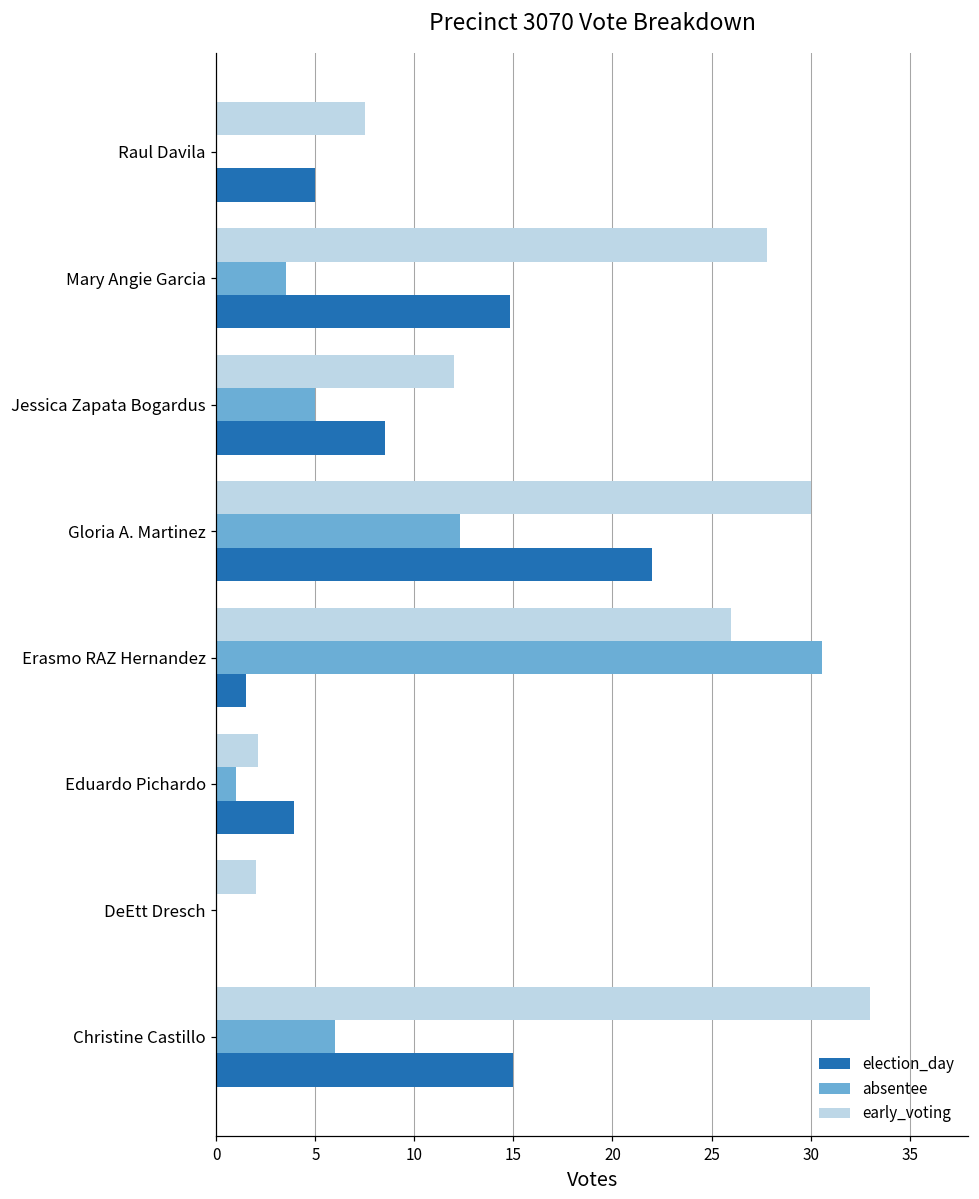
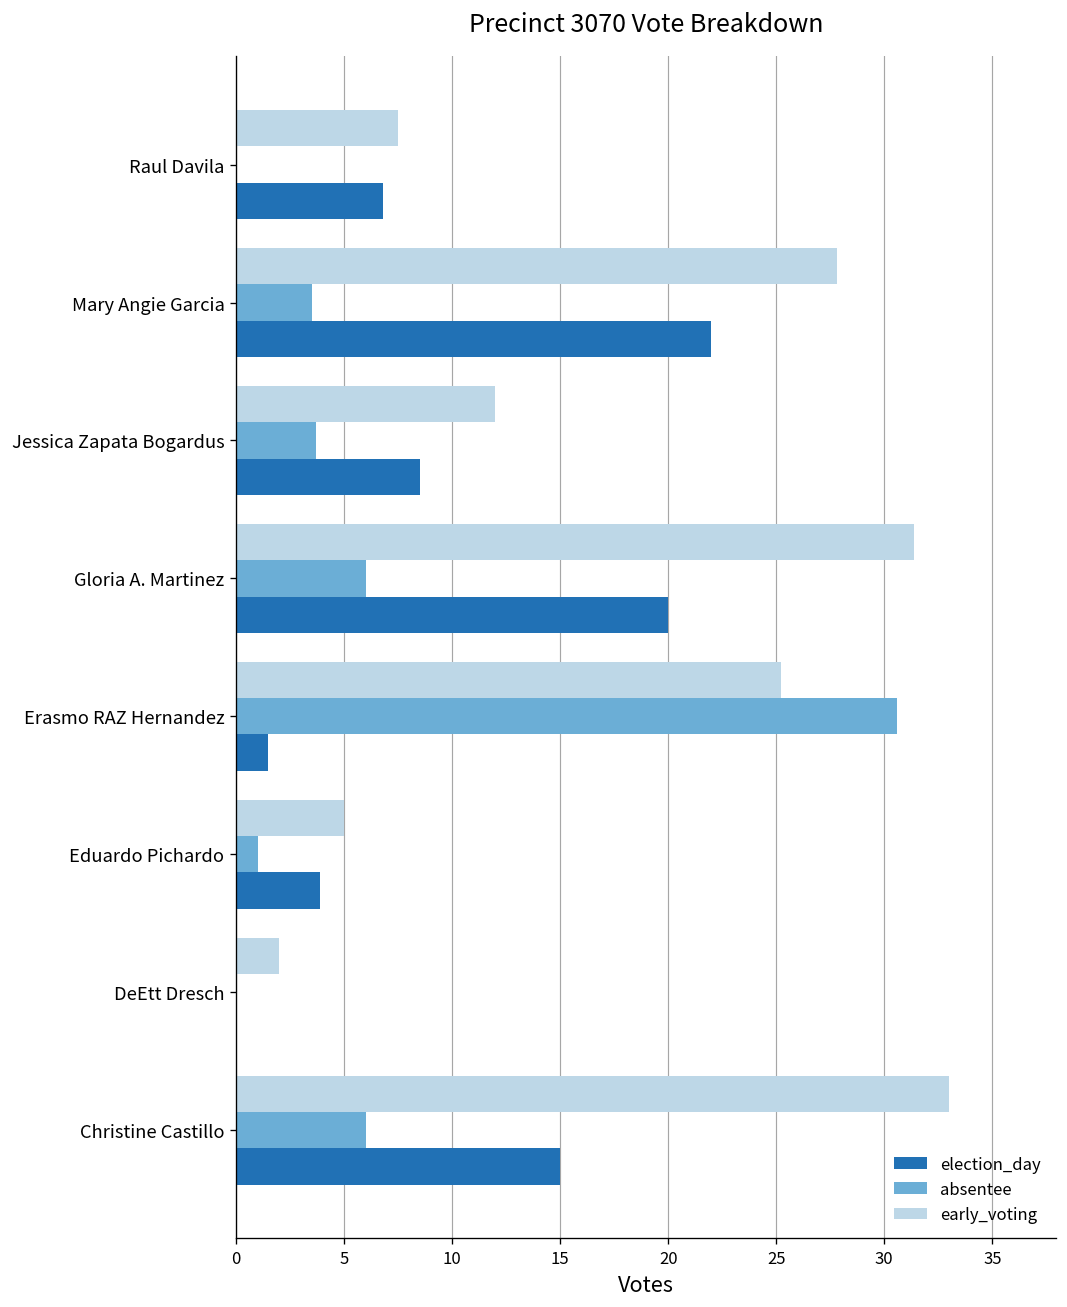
election_day, Raul Davila: 5.0 -> 6.8
election_day, Mary Angie Garcia: 14.8 -> 22.0
absentee, Jessica Zapata Bogardus: 5.0 -> 3.7
early_voting, Gloria A. Martinez: 30.0 -> 31.4
absentee, Gloria A. Martinez: 12.3 -> 6.0
election_day, Gloria A. Martinez: 22 -> 20
early_voting, Erasmo RAZ Hernandez: 26.0 -> 25.2
early_voting, Eduardo Pichardo: 2.1 -> 5.0
